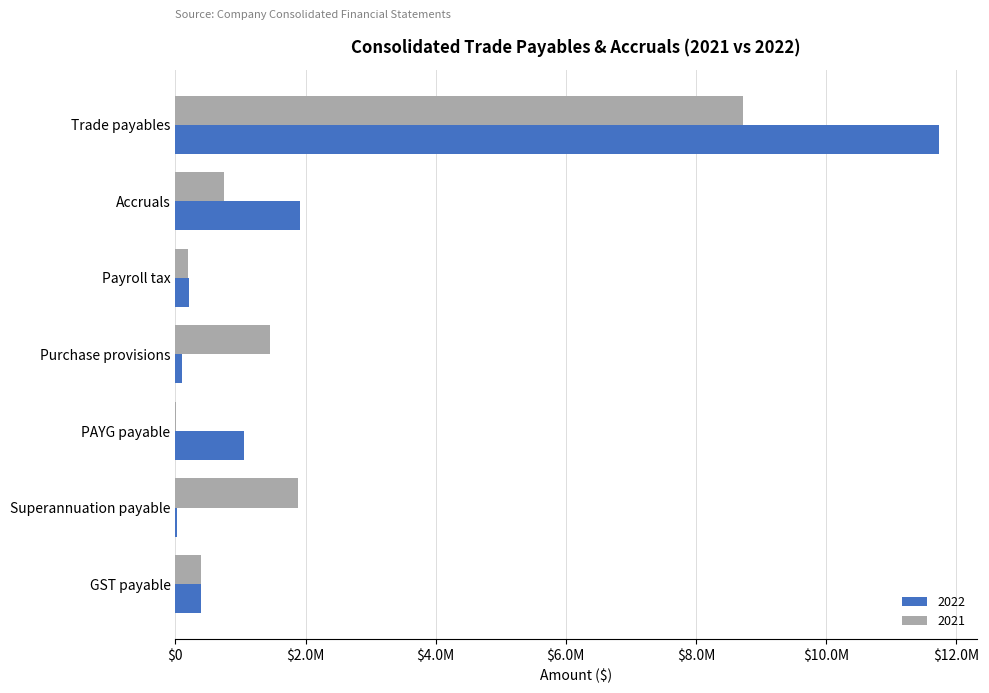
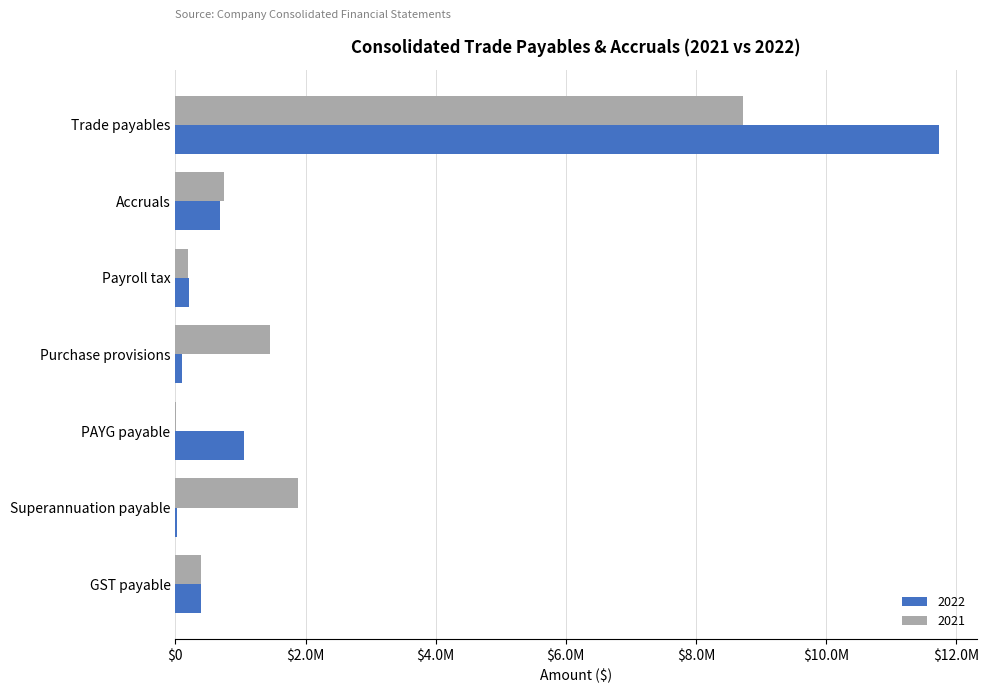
2022, Accruals: $1900000 -> $700000
